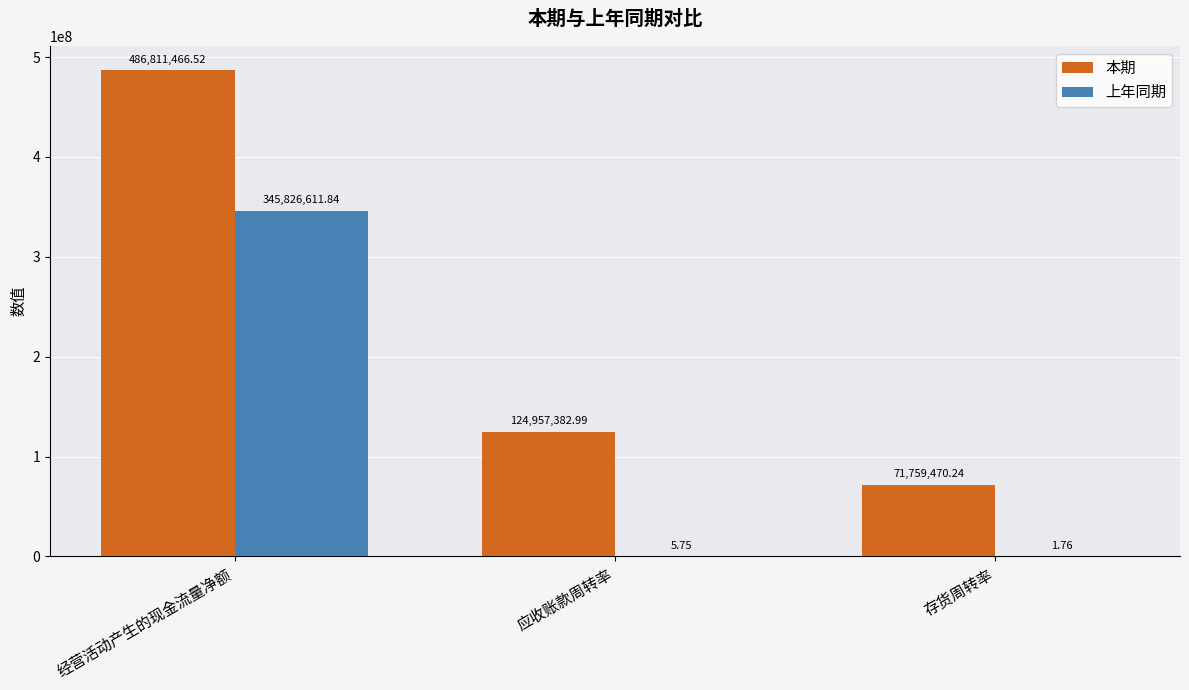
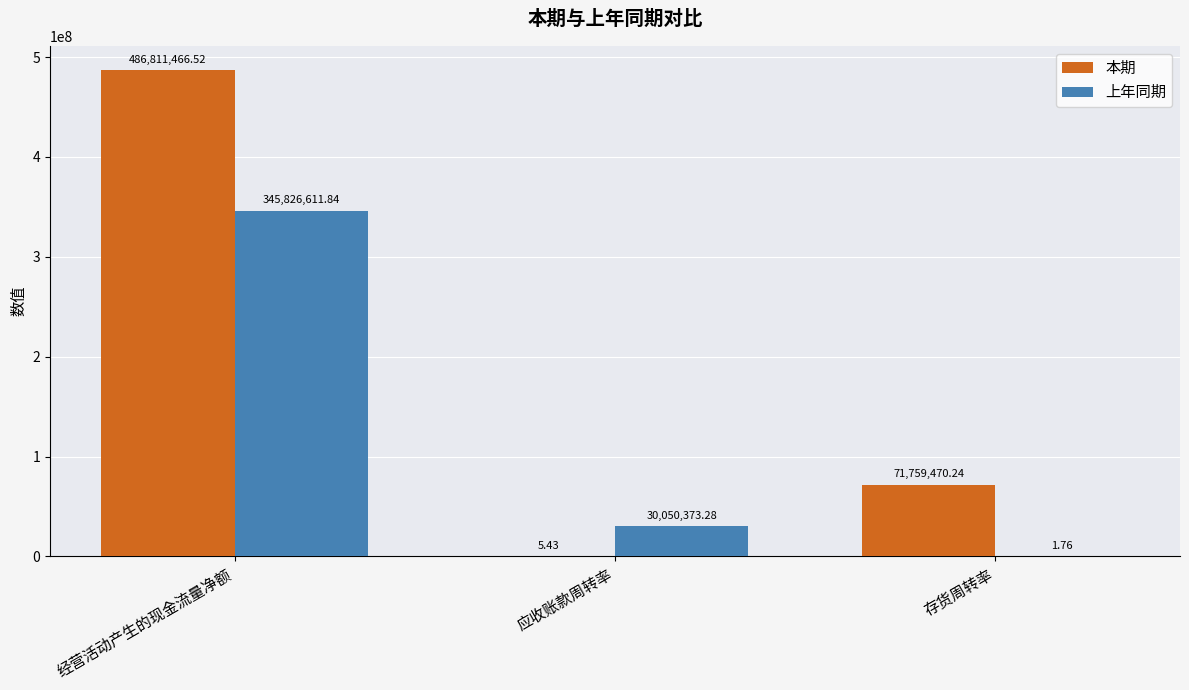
本期, 应收账款周转率: 124,957,382.99 -> 5.43
上年同期, 应收账款周转率: 5.75 -> 30,050,373.28
